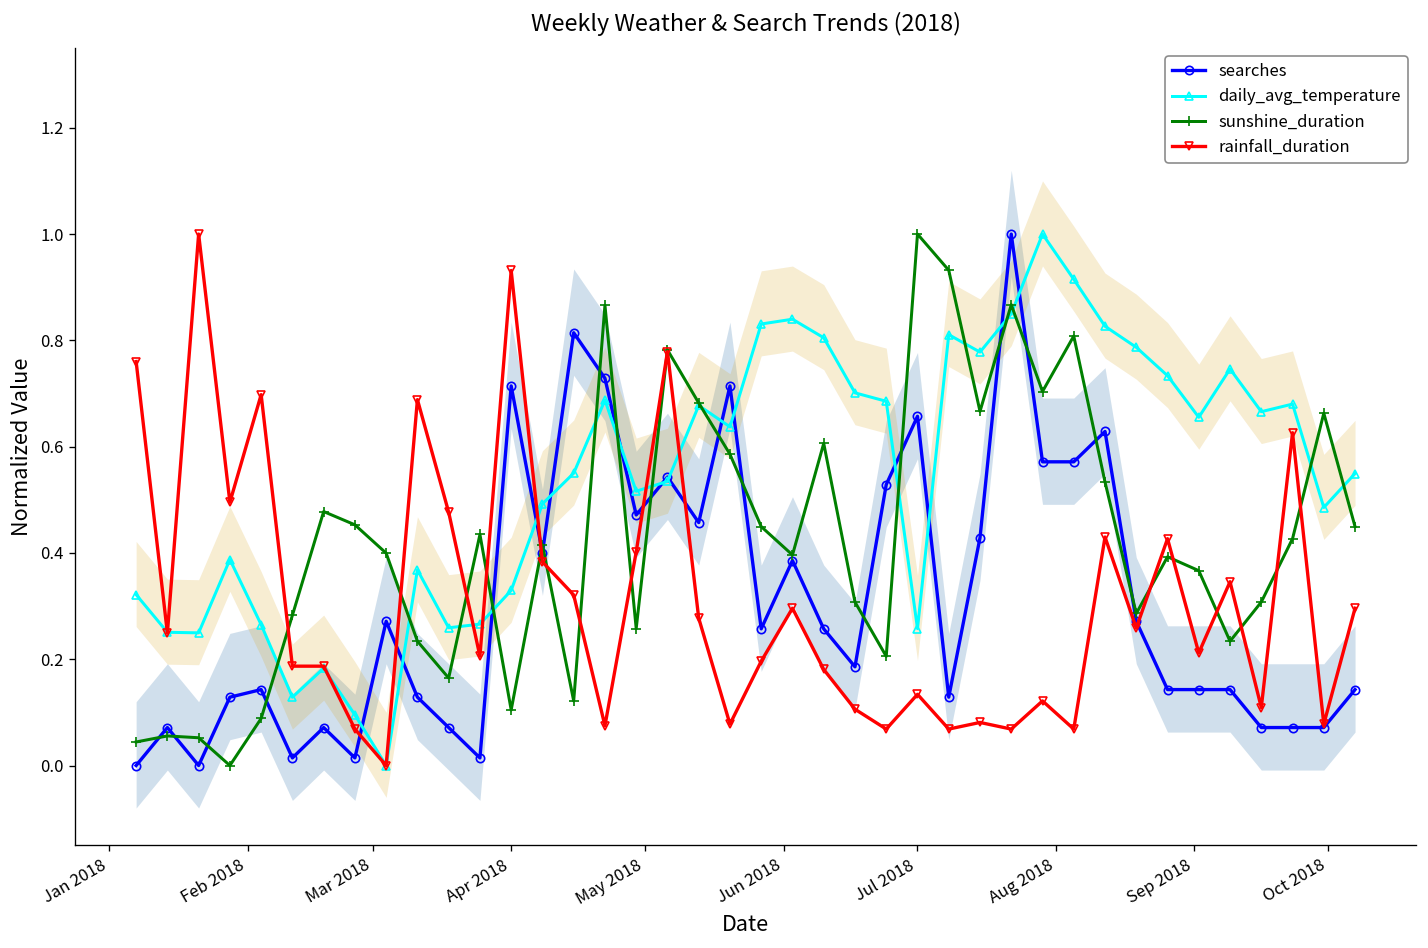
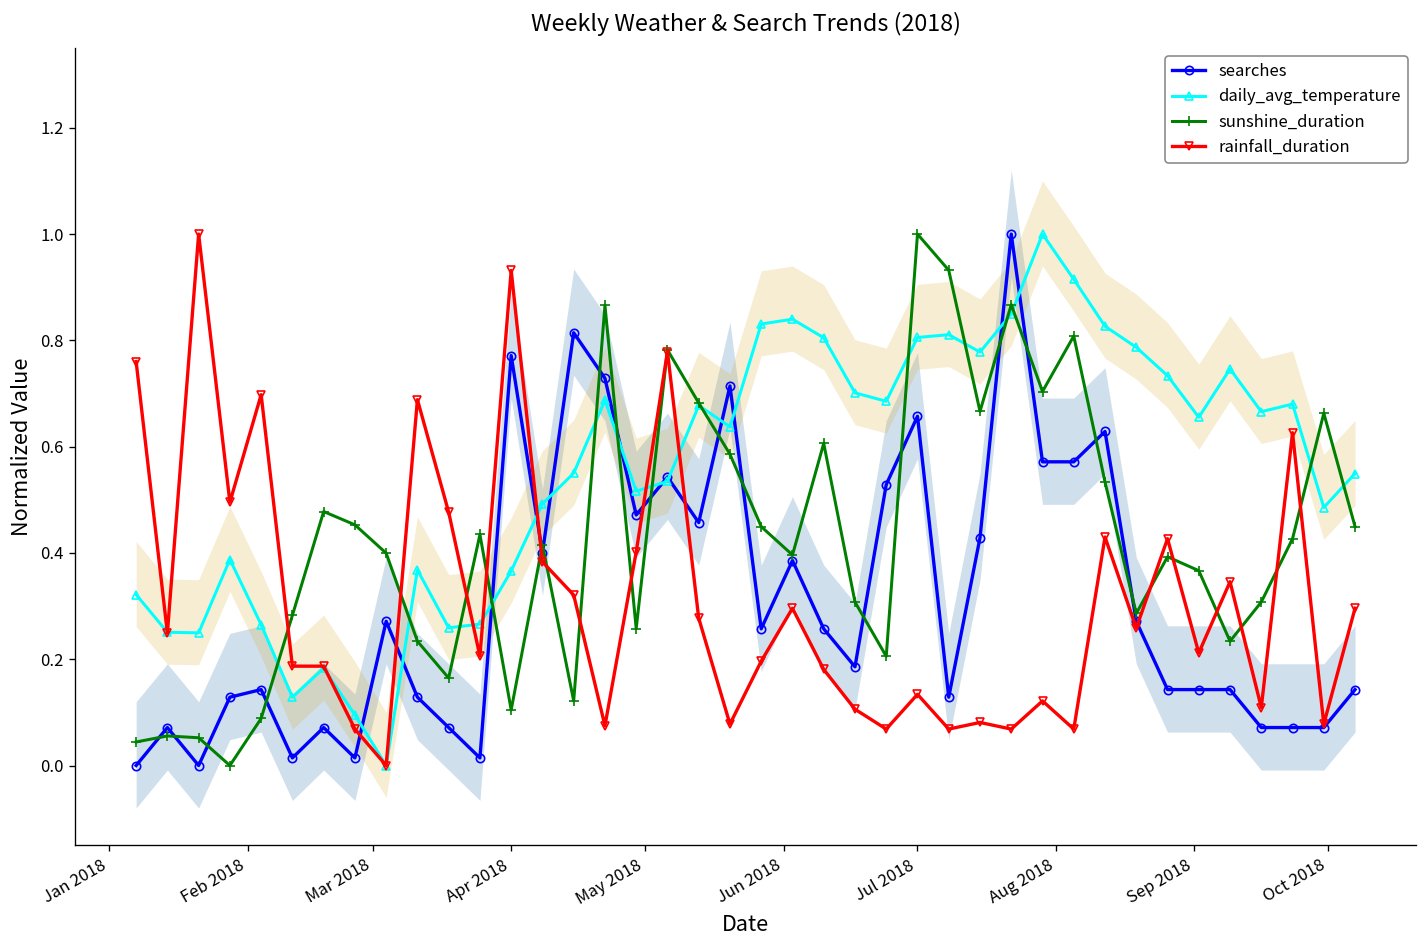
searches, Apr 2018: 0.71 -> 0.77
daily_avg_temperature, Apr 2018: 0.33 -> 0.37
daily_avg_temperature, Jul 2018: 0.26 -> 0.81
